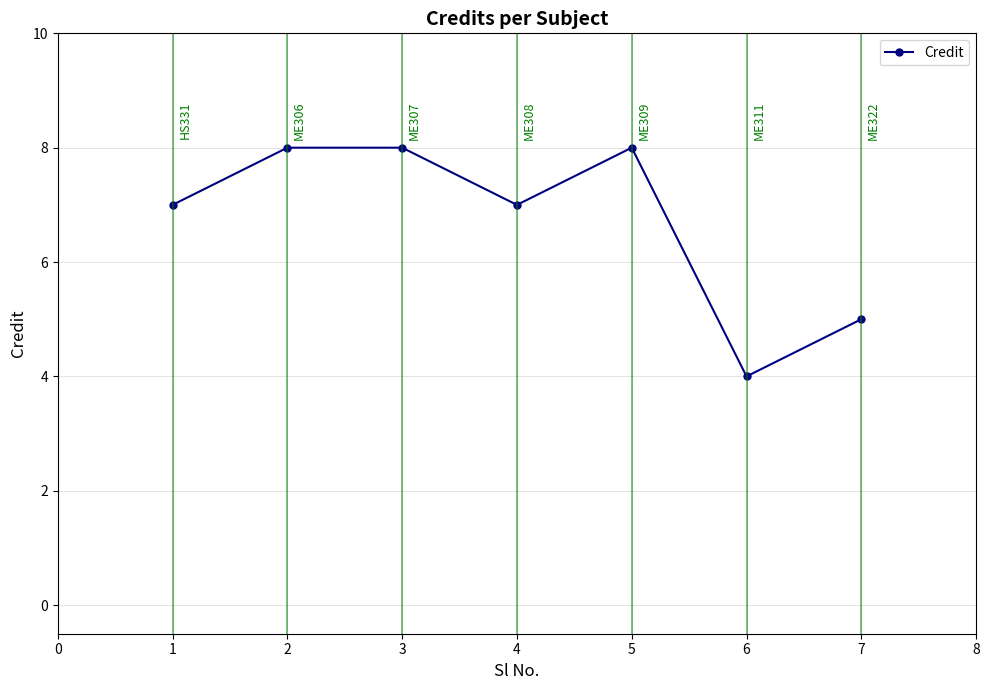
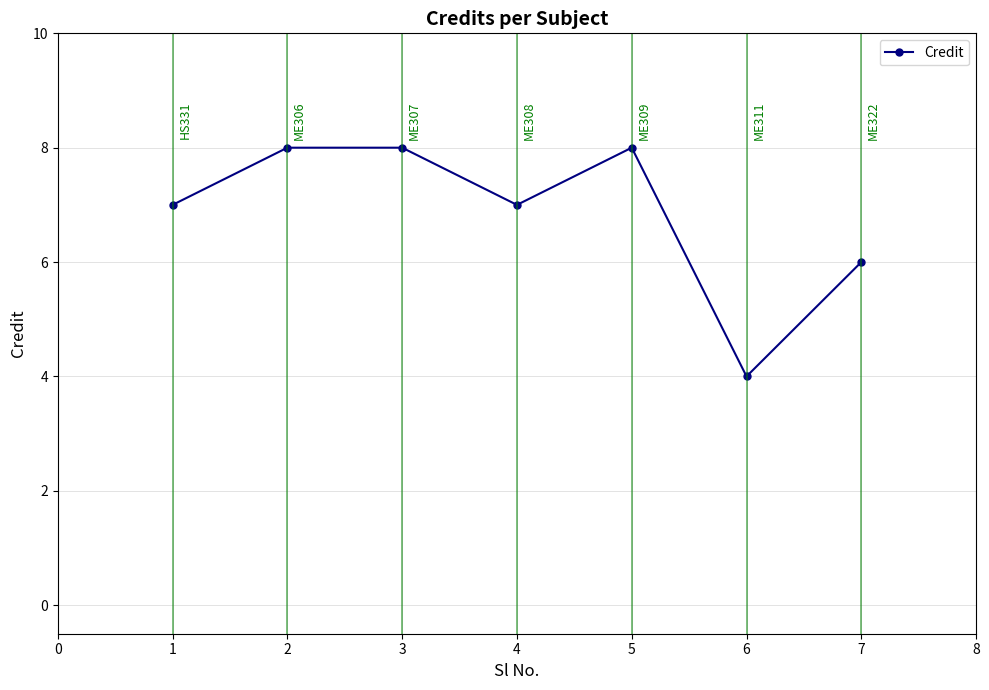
7: 5 -> 6
